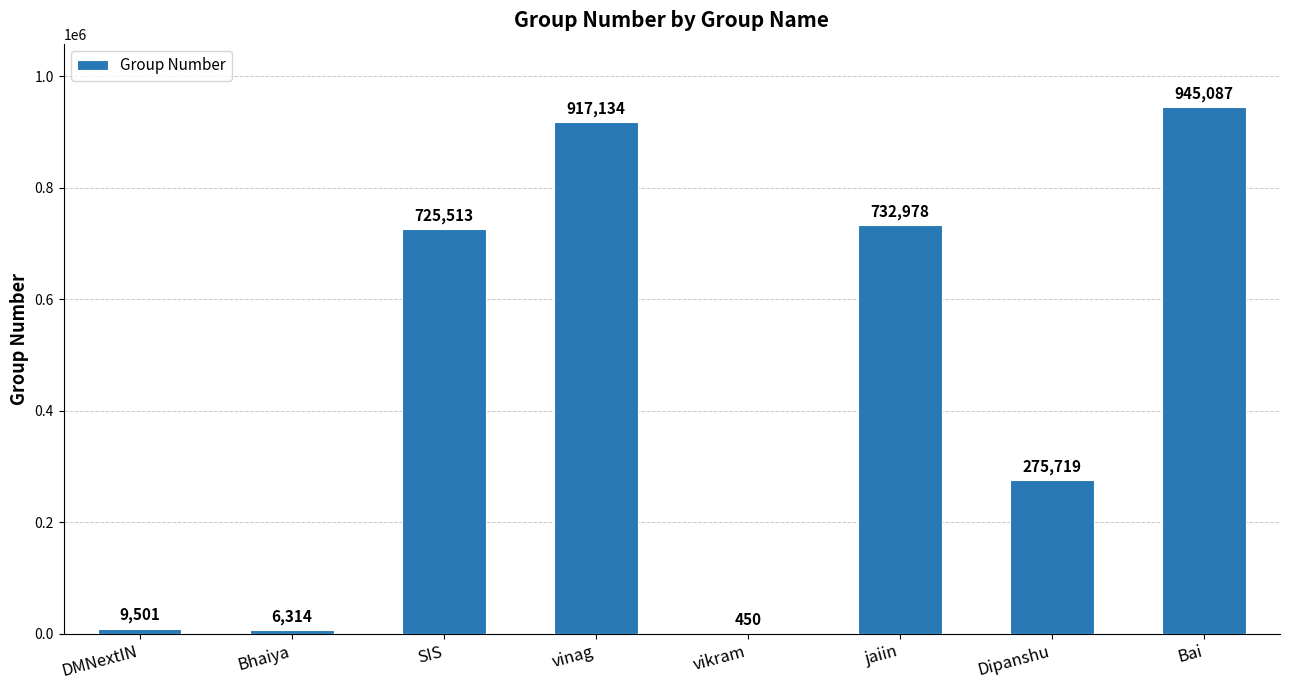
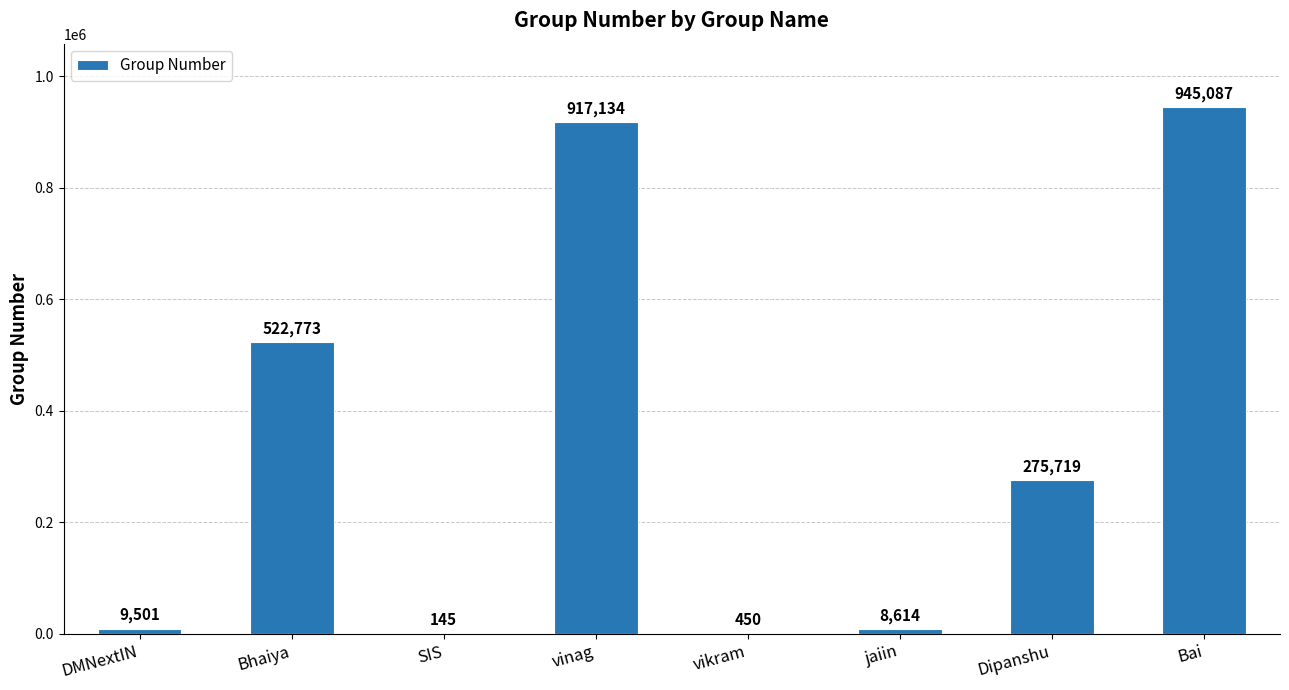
Bhaiya: 6,314 -> 522,773
SIS: 725,513 -> 145
jaiin: 732,978 -> 8,614
